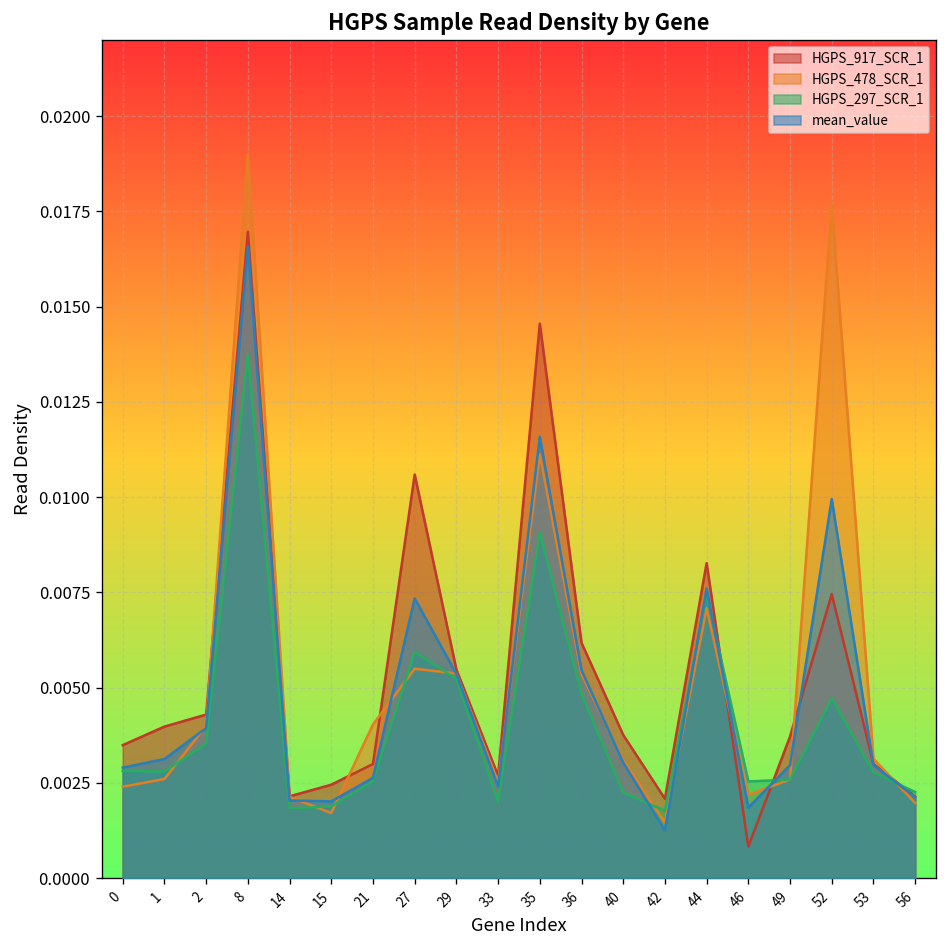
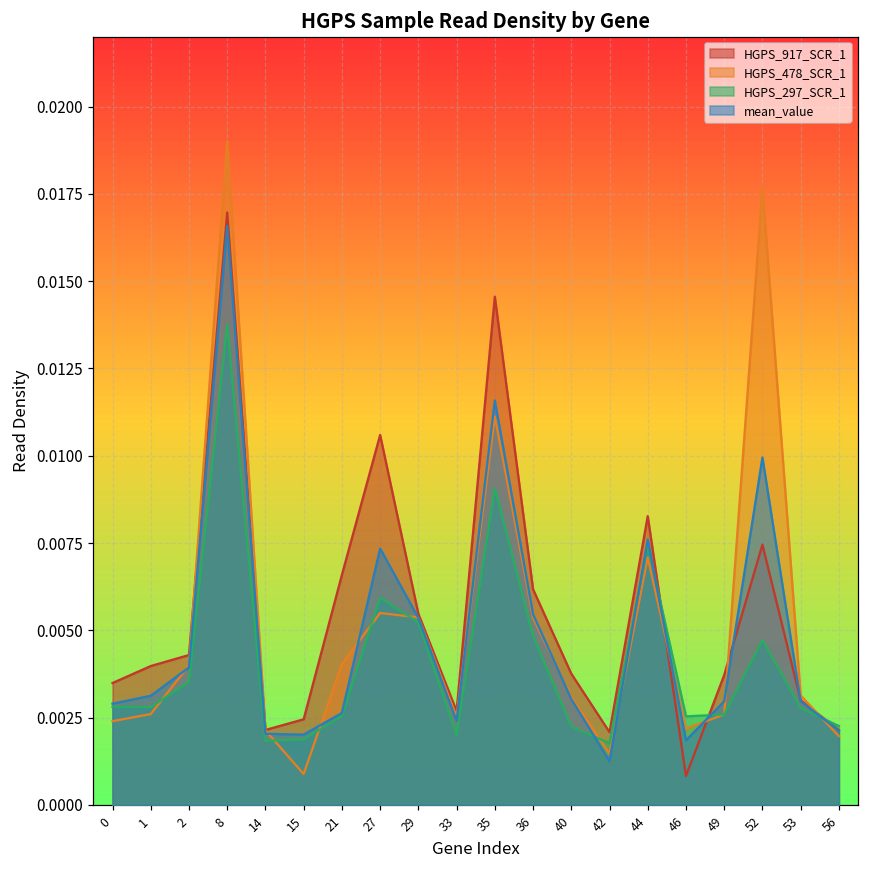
HGPS_478_SCR_1, 15: 0.0017 -> 0.0009
HGPS_917_SCR_1, 21: 0.0030 -> 0.0066
